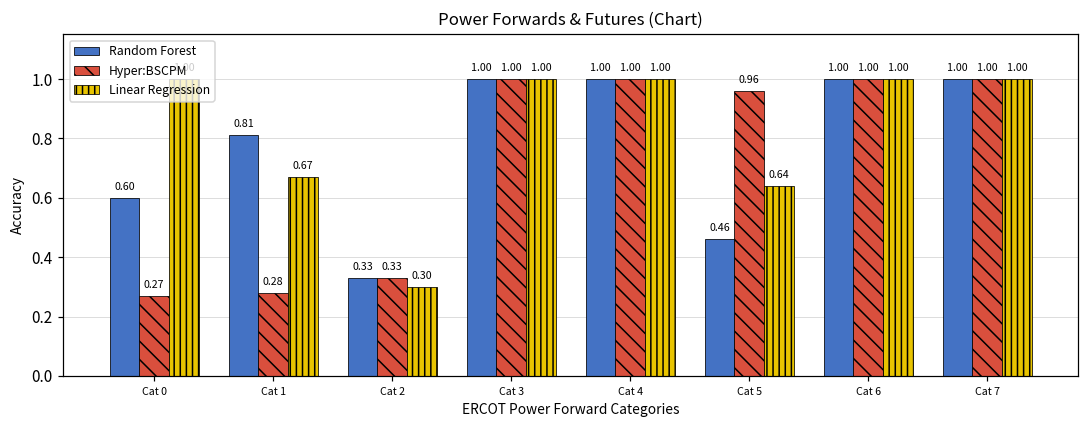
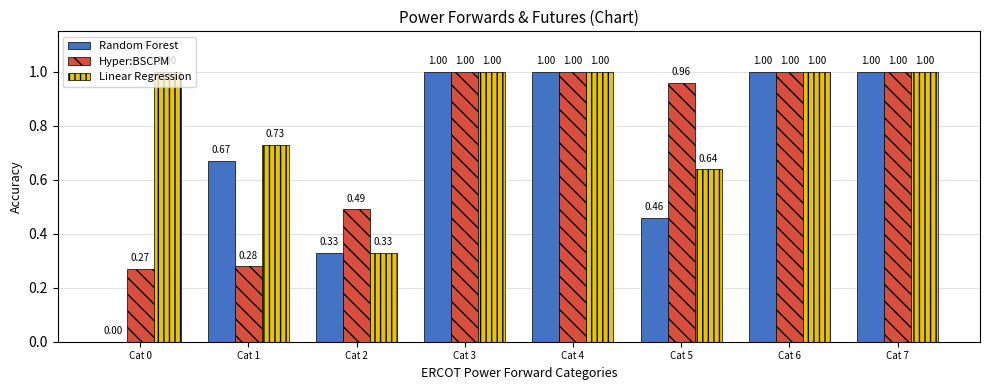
Random Forest, Cat 0: 0.60 -> 0.00
Random Forest, Cat 1: 0.81 -> 0.67
Linear Regression, Cat 1: 0.67 -> 0.73
Hyper:BSCPM, Cat 2: 0.33 -> 0.49
Linear Regression, Cat 2: 0.30 -> 0.33
